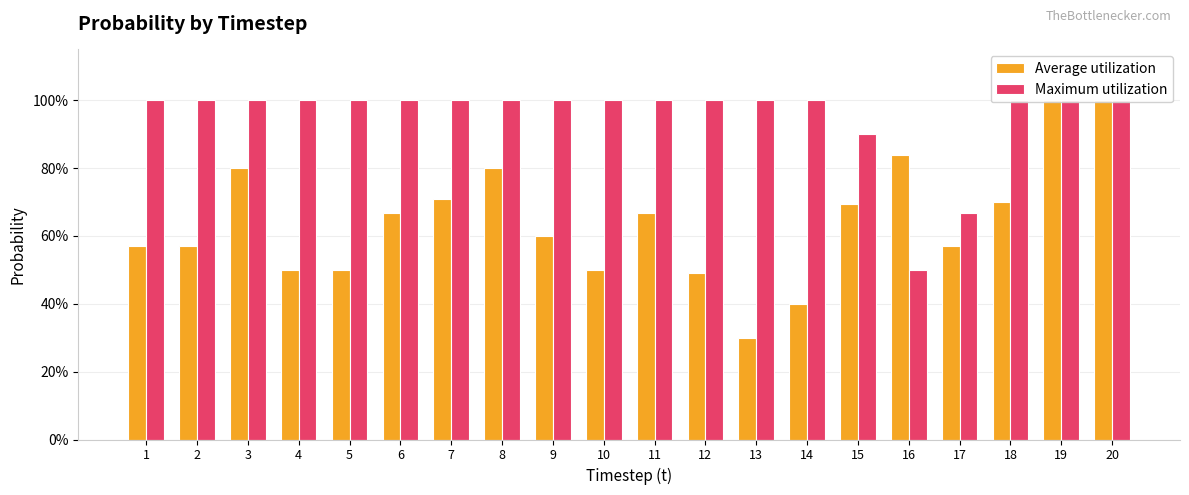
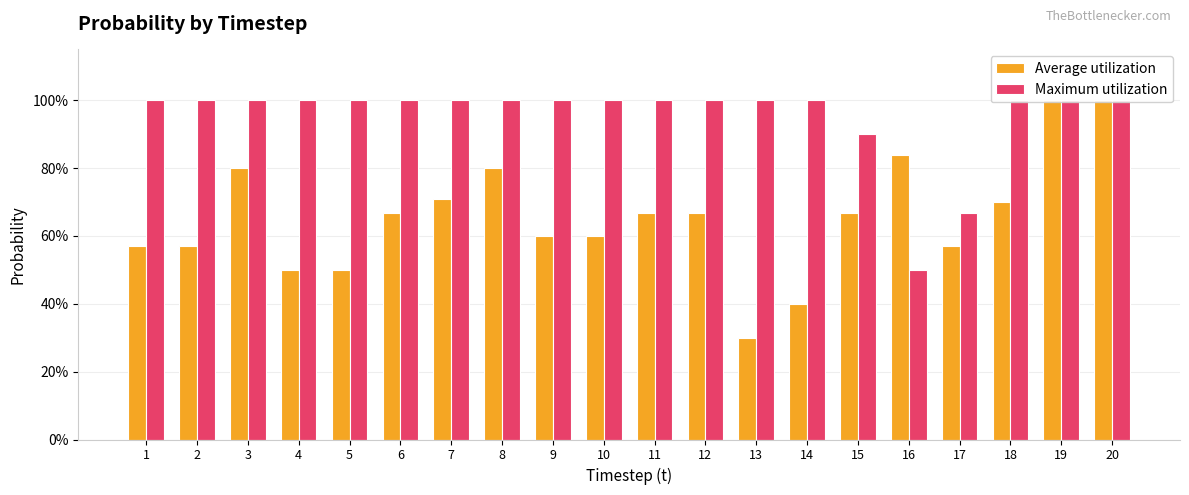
Average utilization, 10: 50% -> 60%
Average utilization, 12: 49% -> 67%
Average utilization, 15: 69% -> 67%
